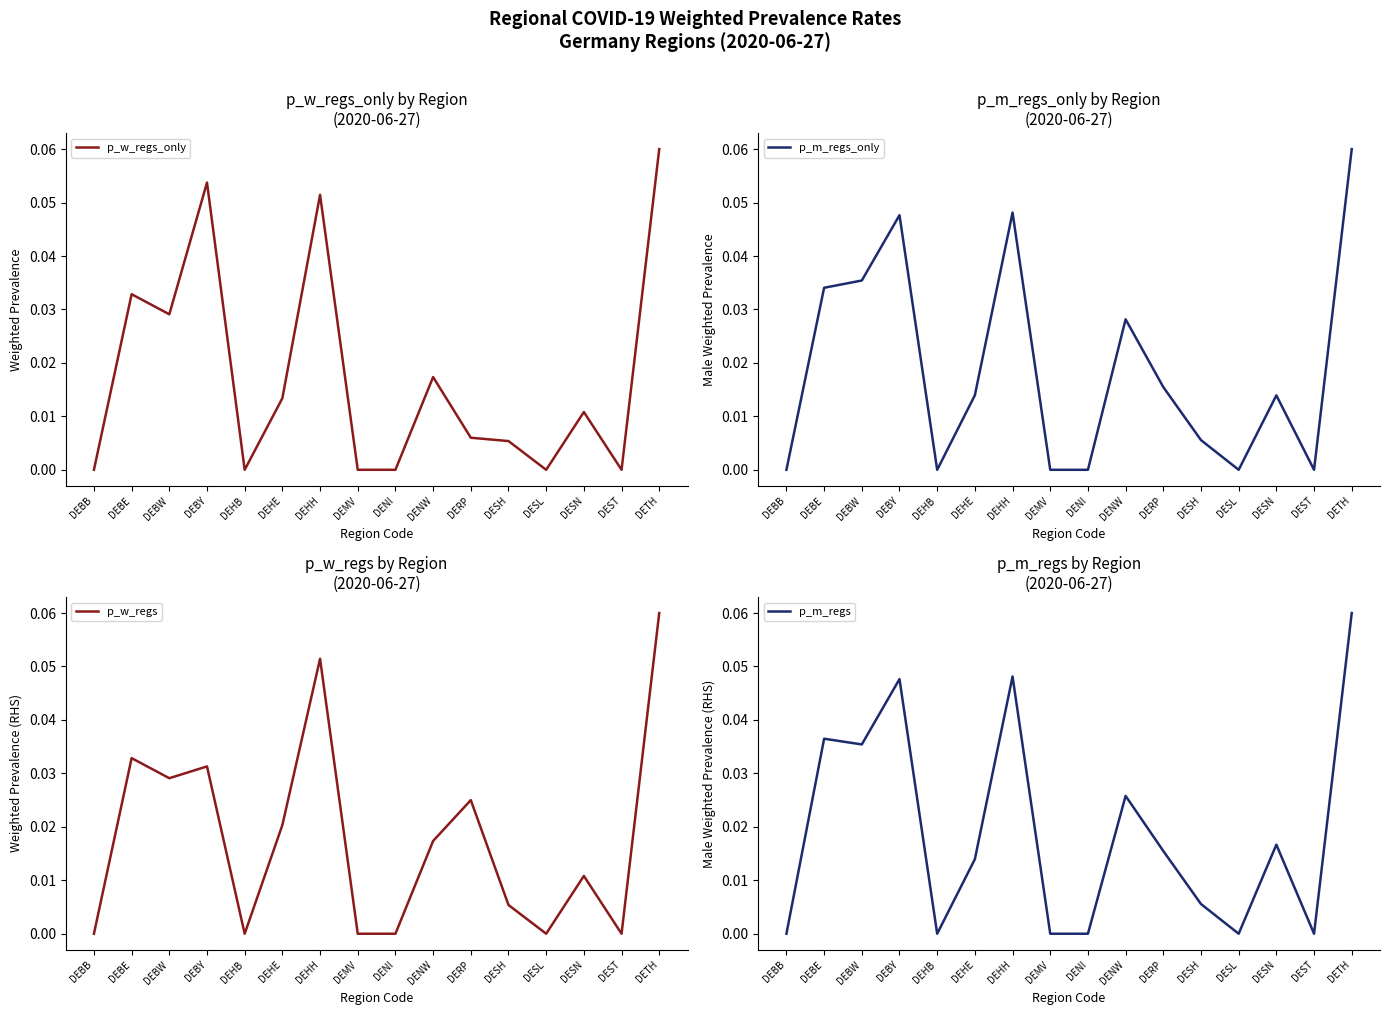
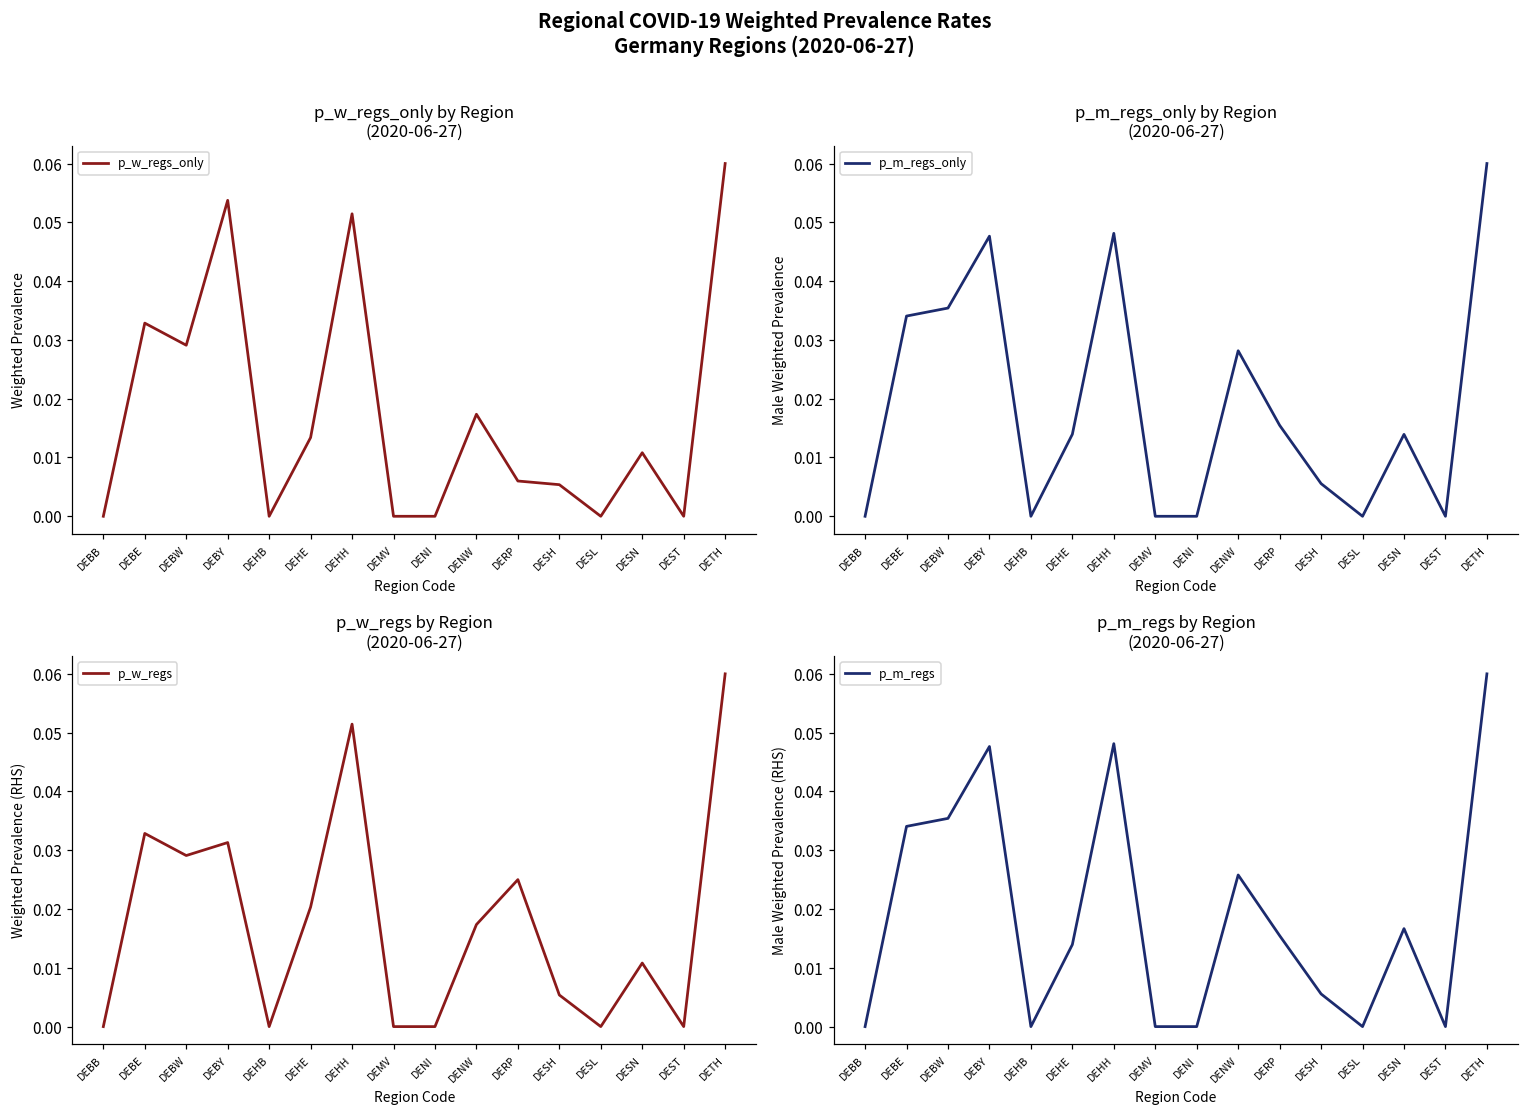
p_m_regs by Region (2020-06-27), DEBE: 0.036 -> 0.034
